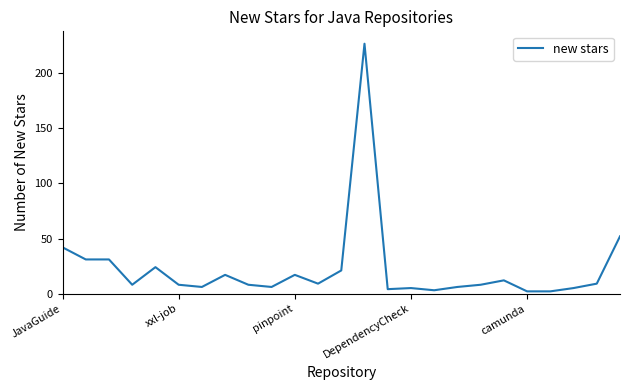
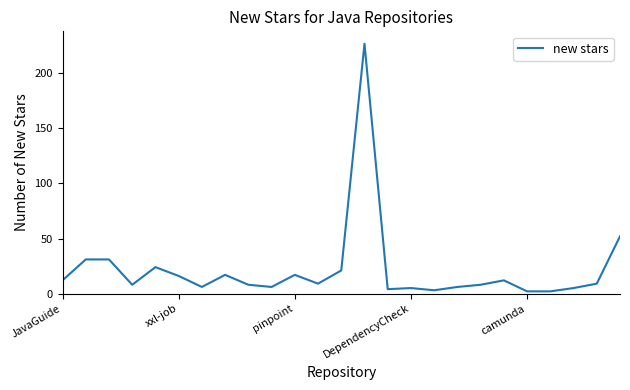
JavaGuide: 42 -> 12
xxl-job: 8 -> 16
